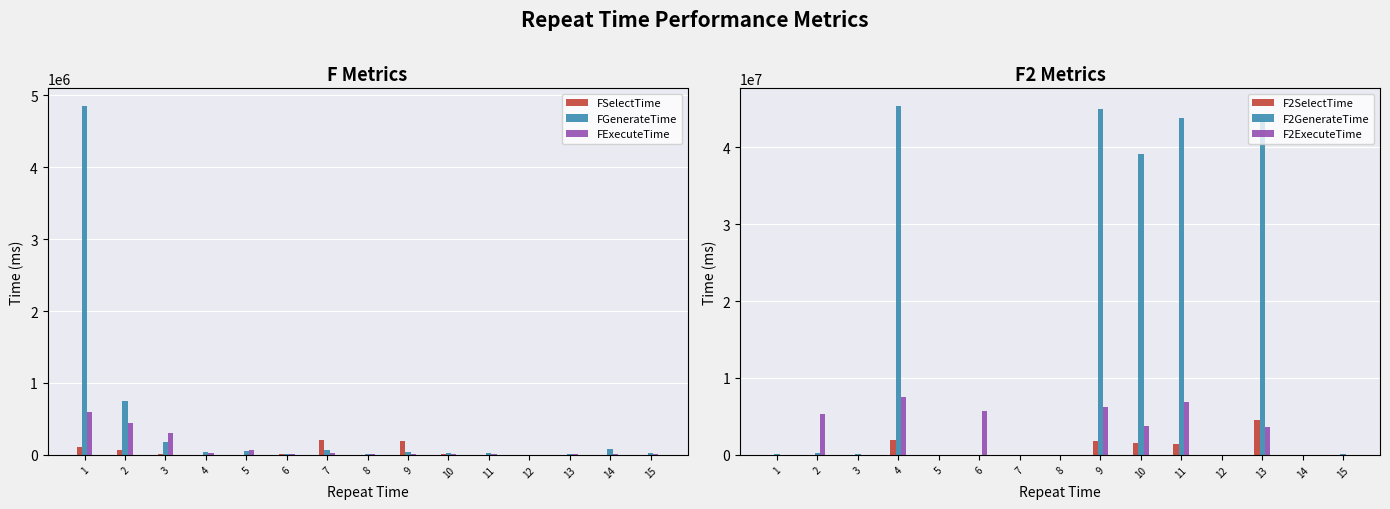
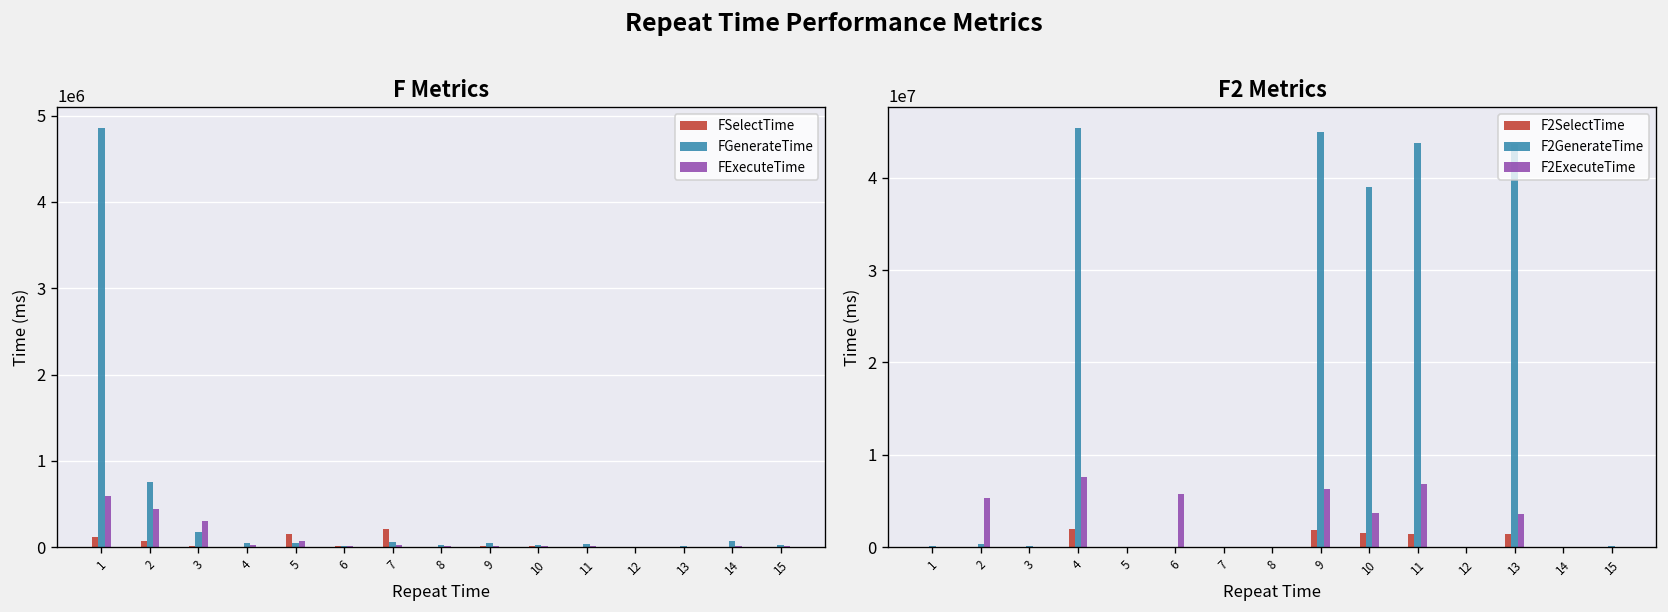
F Metrics, FSelectTime, 5: 0 -> 100000
F Metrics, FSelectTime, 9: 200000 -> 0
F2 Metrics, F2SelectTime, 13: 5000000 -> 1000000
